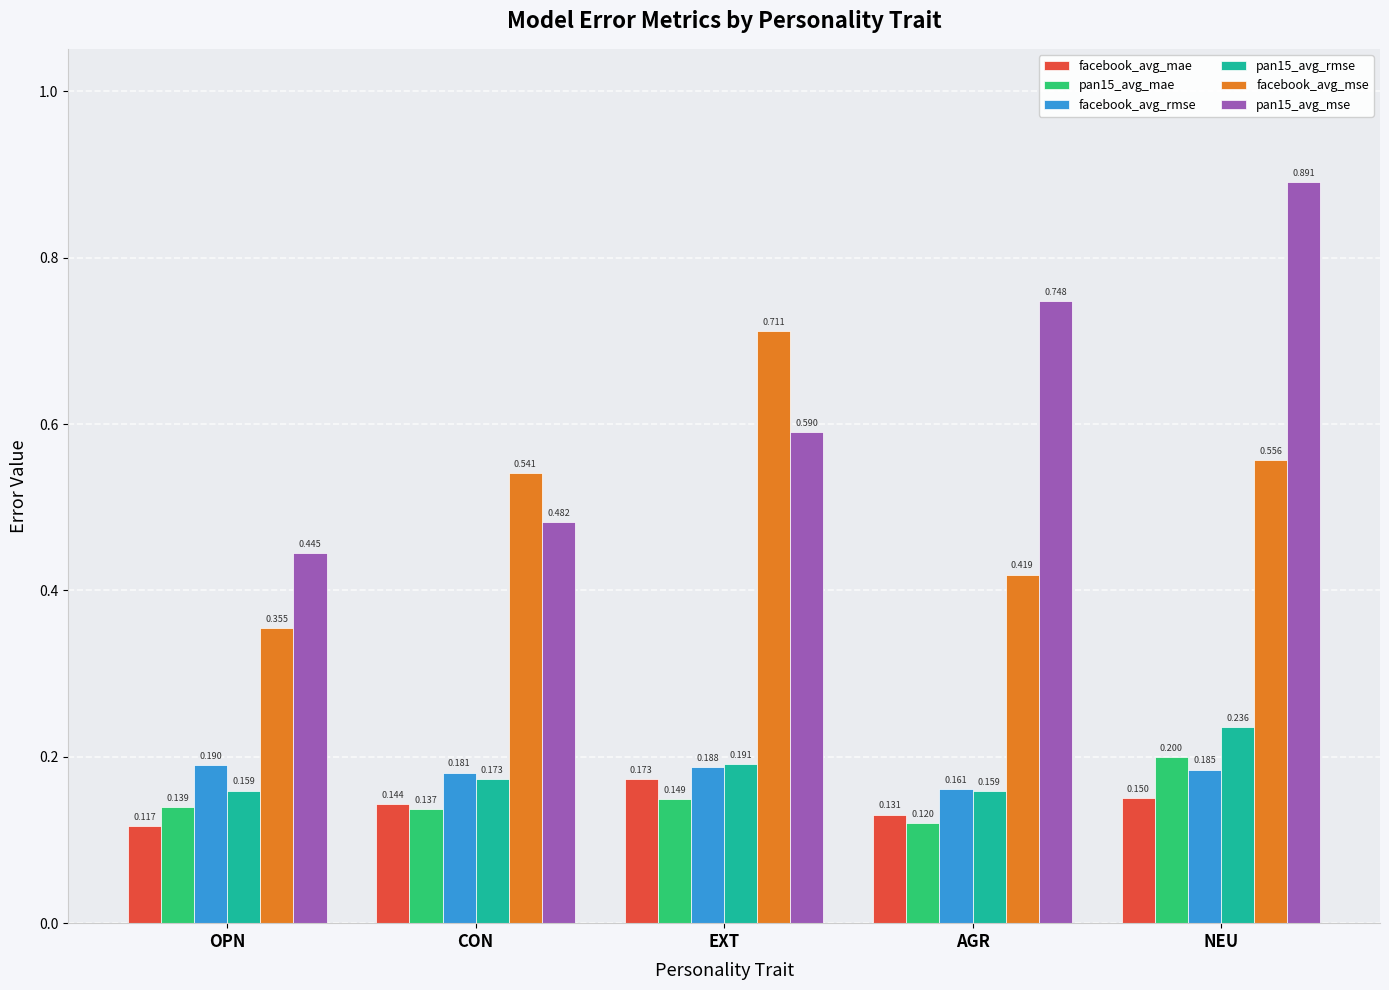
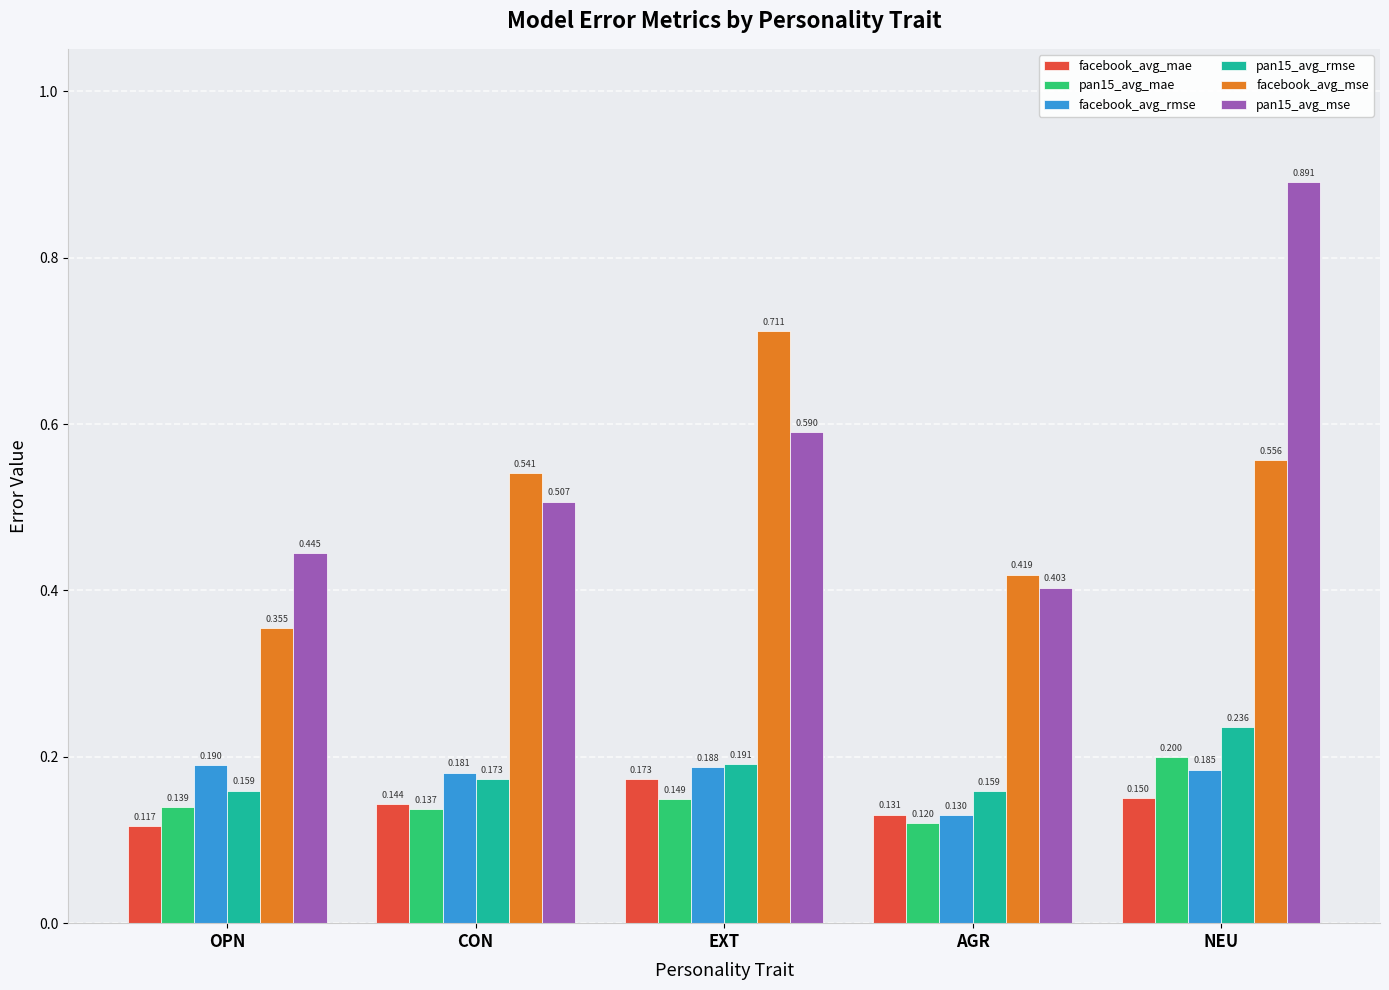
pan15_avg_mse, CON: 0.482 -> 0.507
facebook_avg_rmse, AGR: 0.161 -> 0.130
pan15_avg_mse, AGR: 0.748 -> 0.403
